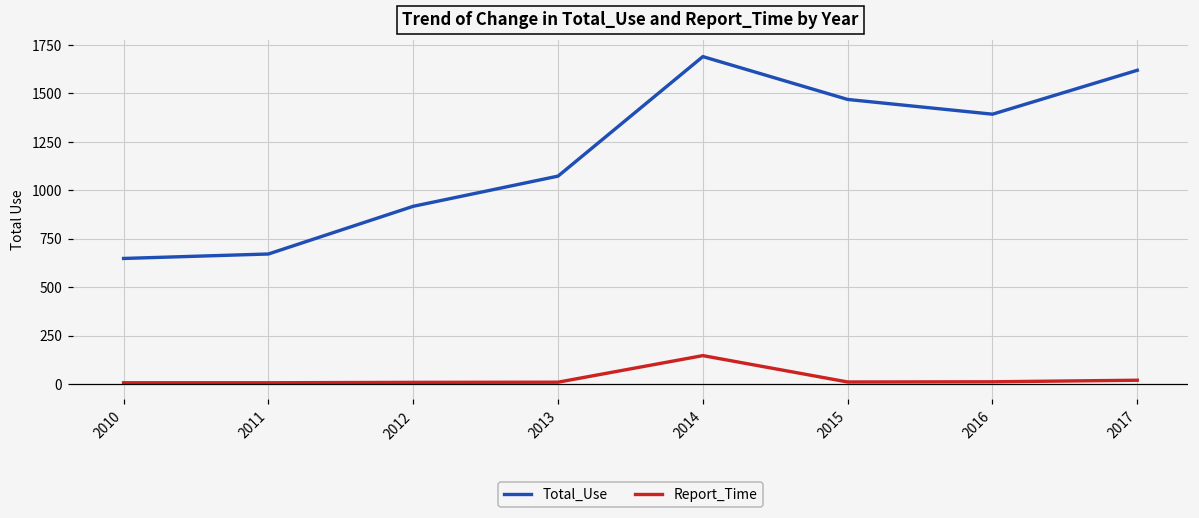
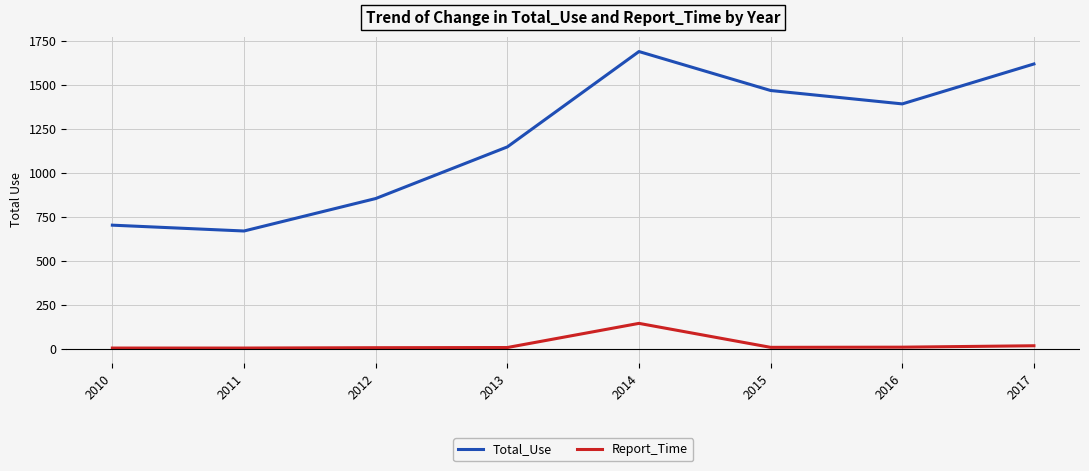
Total_Use, 2010: 650 -> 700
Total_Use, 2012: 920 -> 860
Total_Use, 2013: 1070 -> 1150
